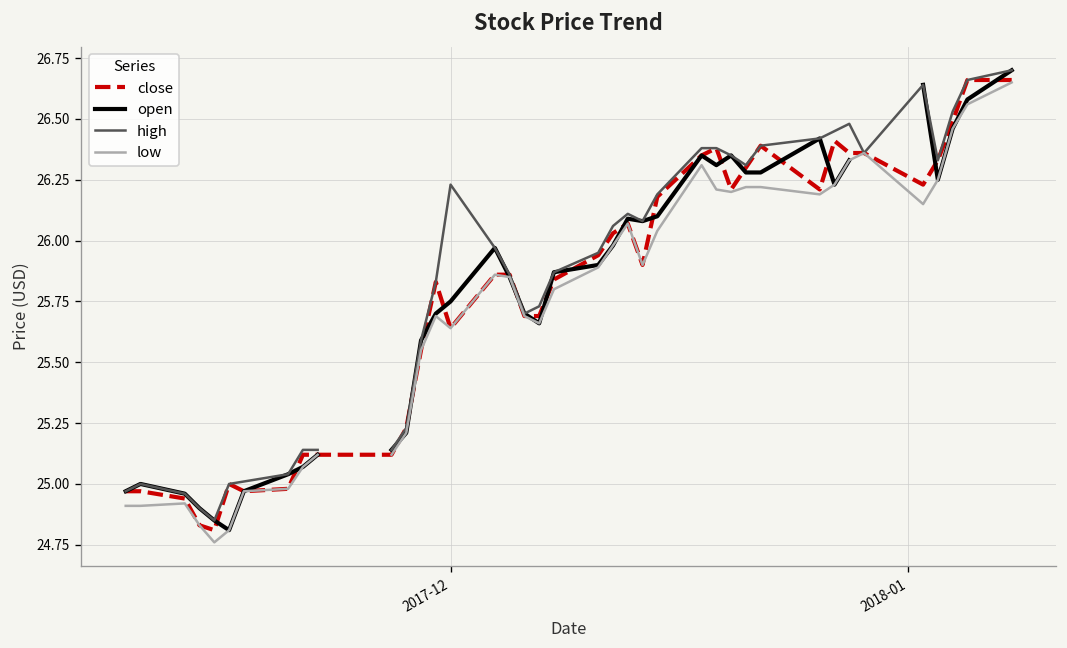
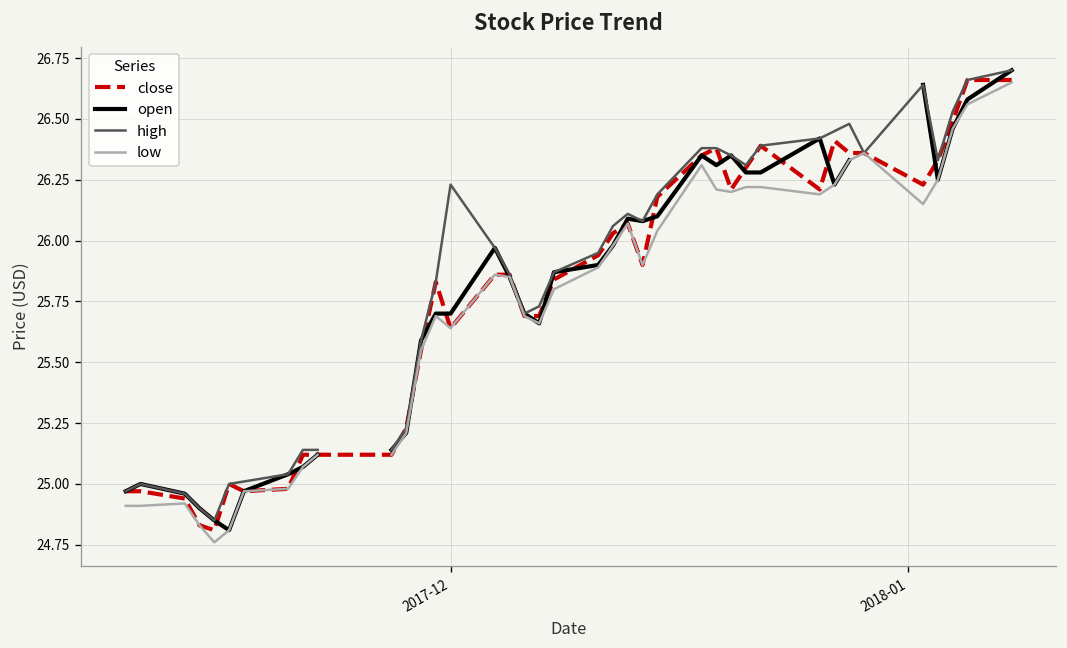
open, 2017-12: 25.75 -> 25.70
